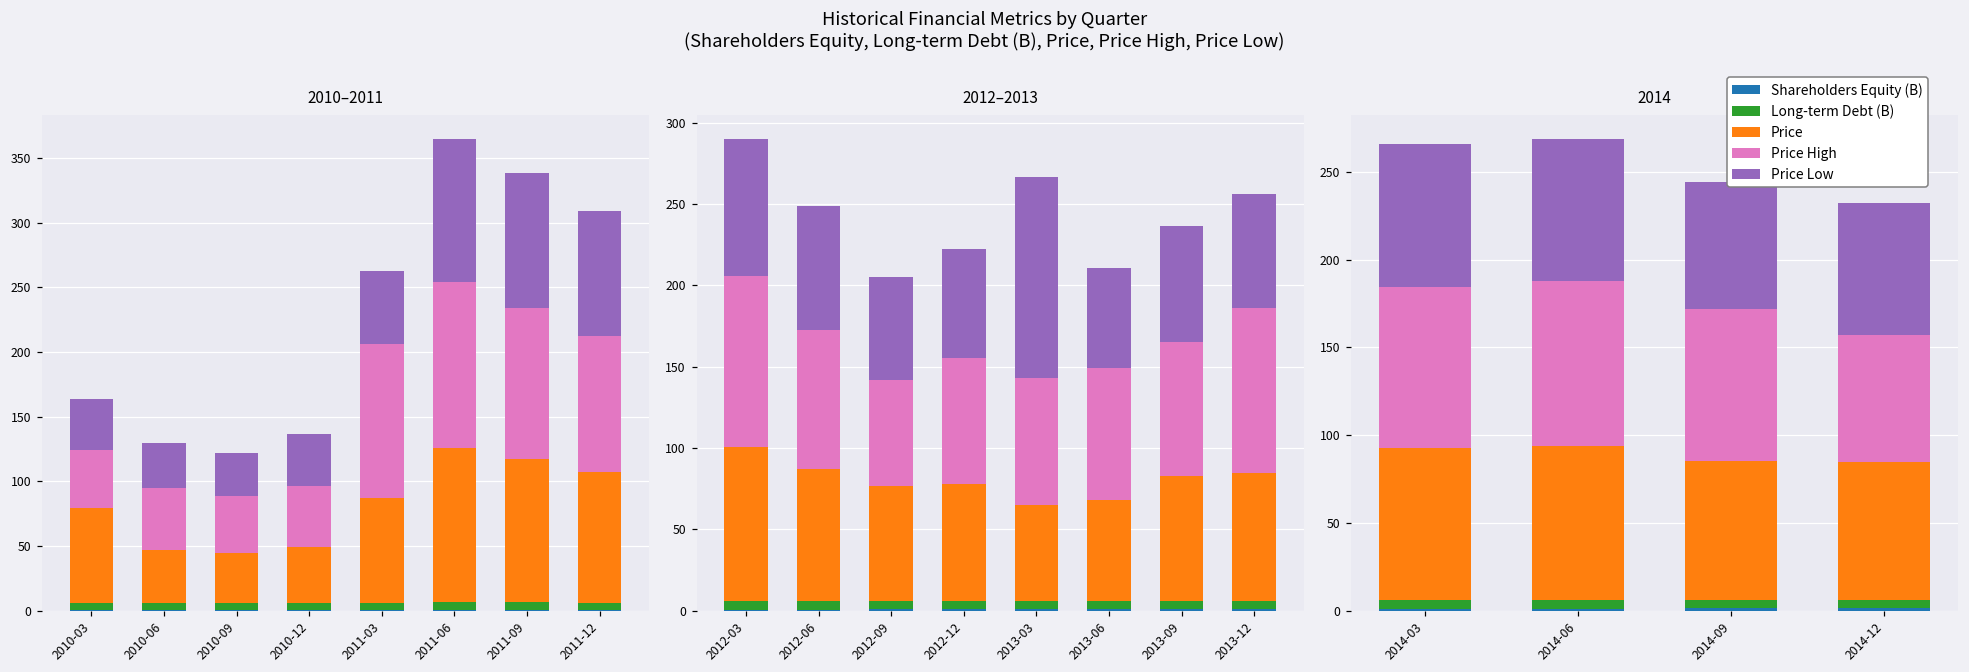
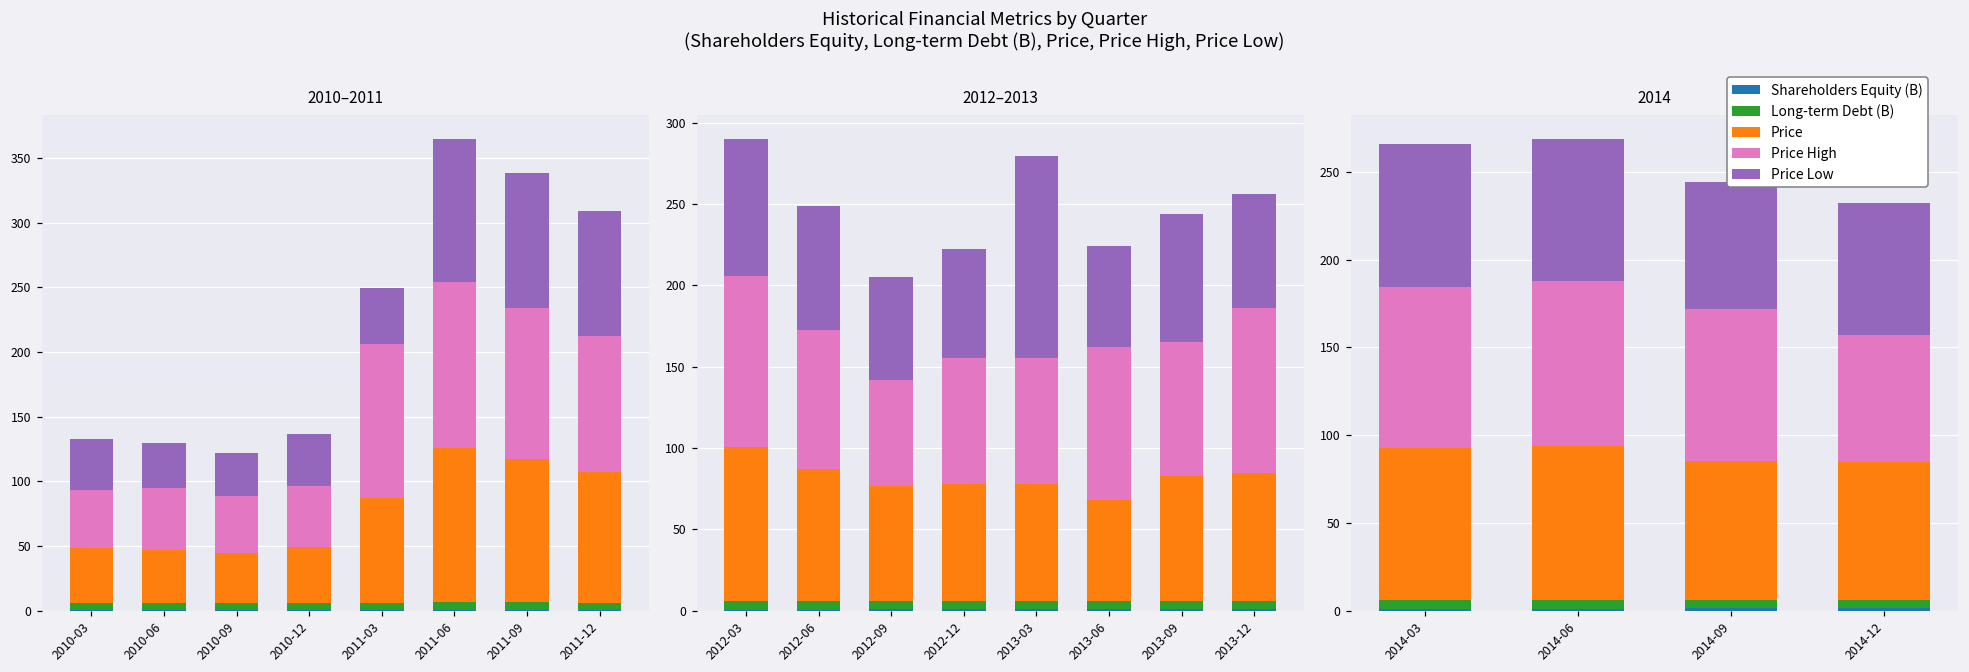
2010–2011, Price, 2010-03: 73 -> 42
2010–2011, Price Low, 2011-03: 57 -> 44
2012–2013, Price, 2013-03: 59 -> 72
2012–2013, Price High, 2013-06: 81 -> 94
2012–2013, Price Low, 2013-09: 71 -> 78
